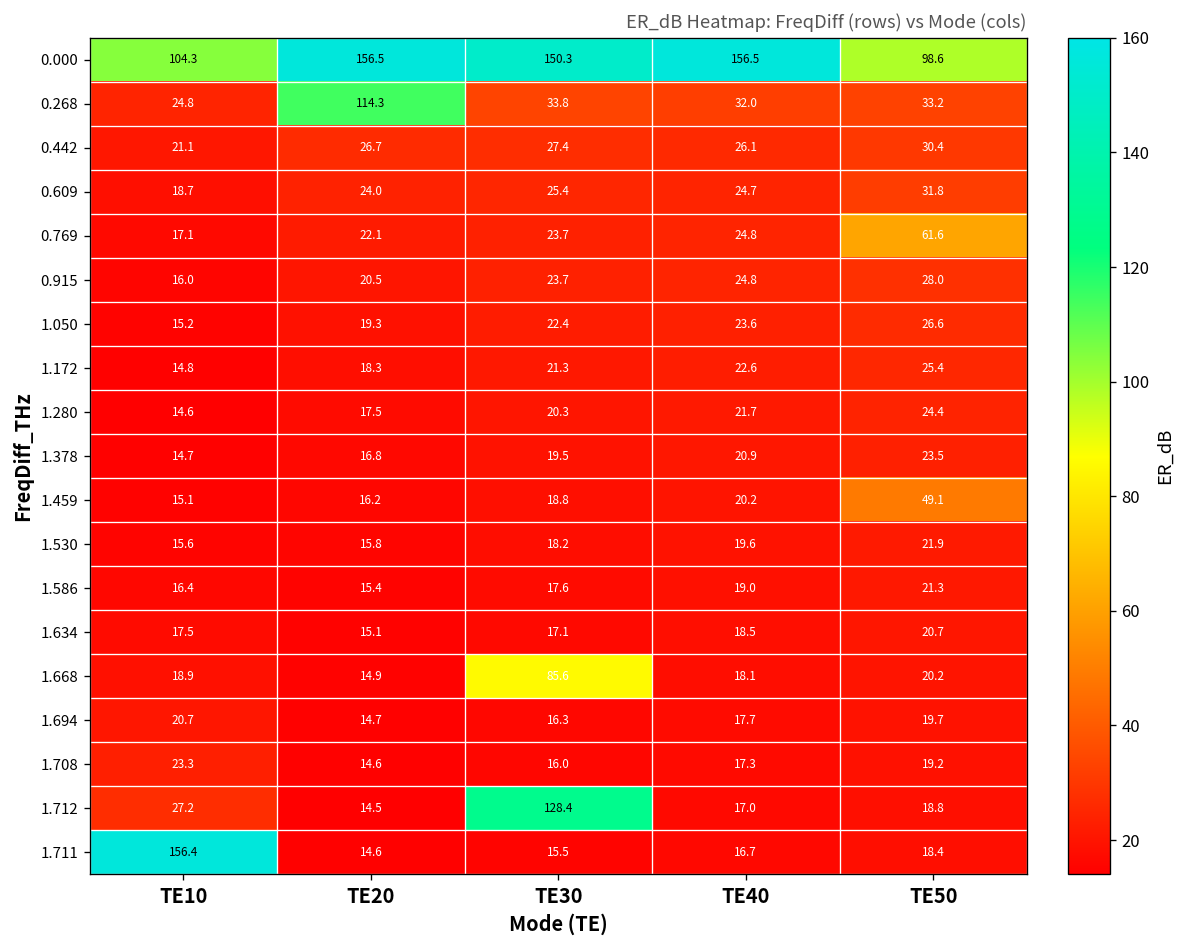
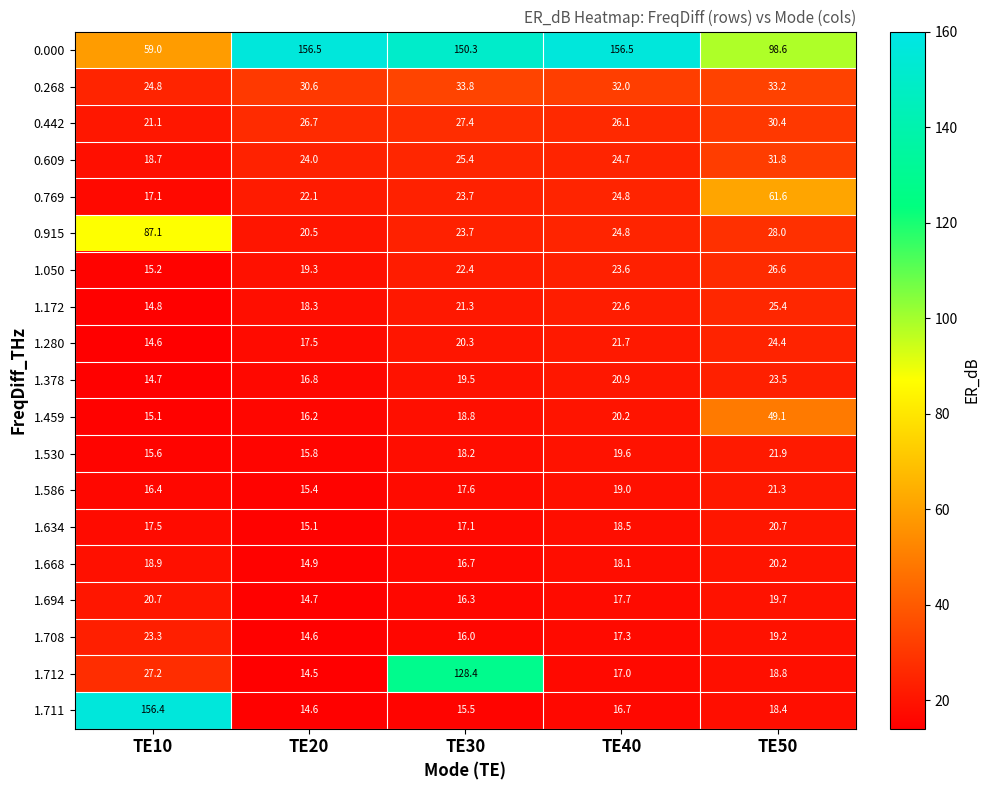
0.000, TE10: 104.3 -> 59.0
0.268, TE20: 114.3 -> 30.6
0.915, TE10: 16.0 -> 87.1
1.668, TE30: 85.6 -> 16.7
